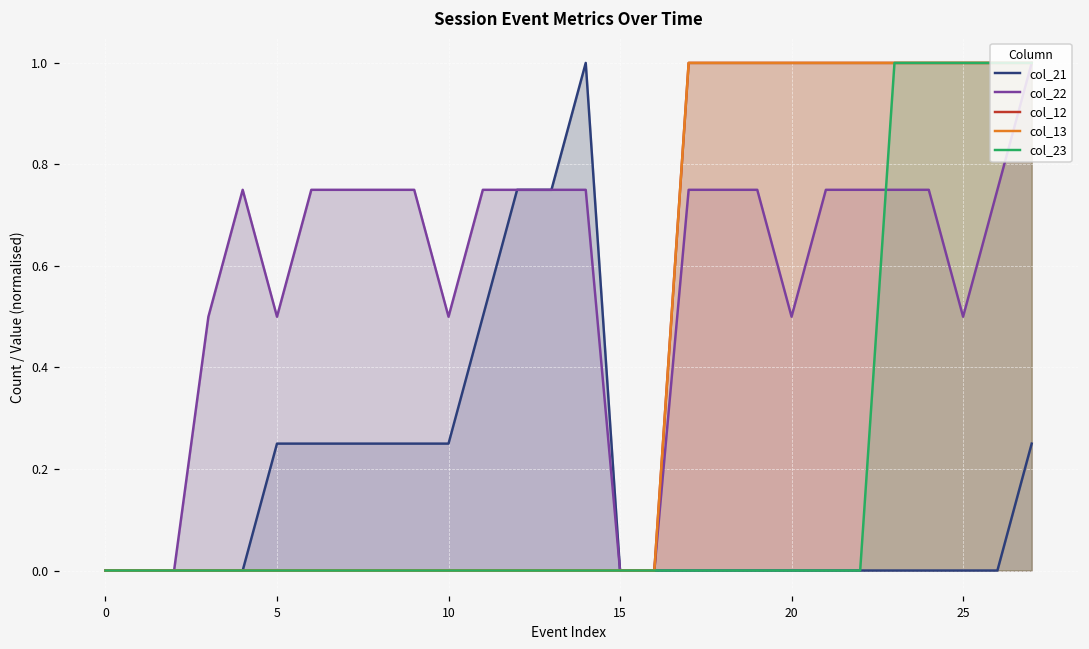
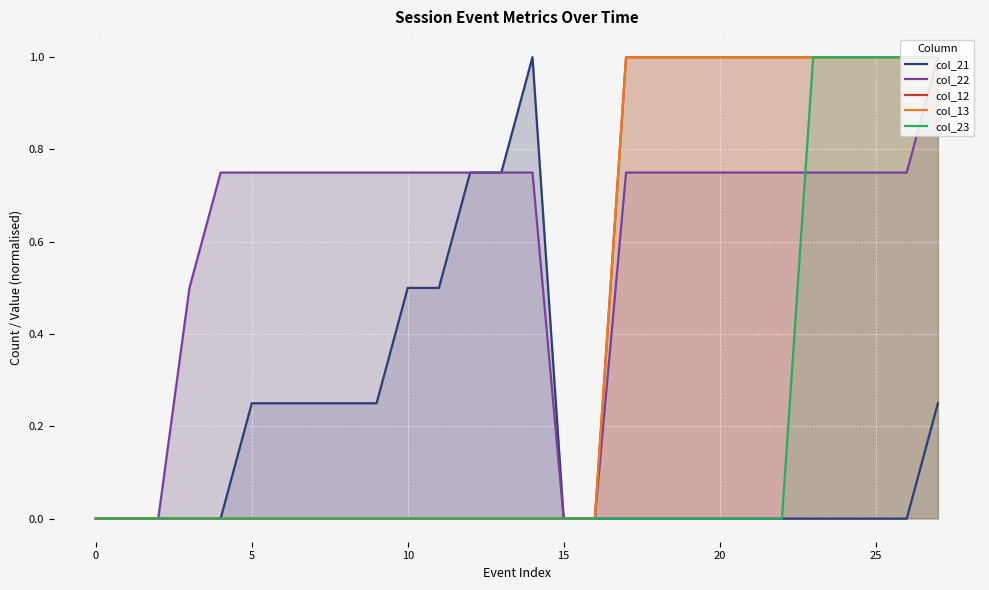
col_22, 5: 0.50 -> 0.75
col_21, 10: 0.25 -> 0.50
col_22, 10: 0.50 -> 0.75
col_22, 20: 0.50 -> 0.75
col_22, 25: 0.50 -> 0.75
